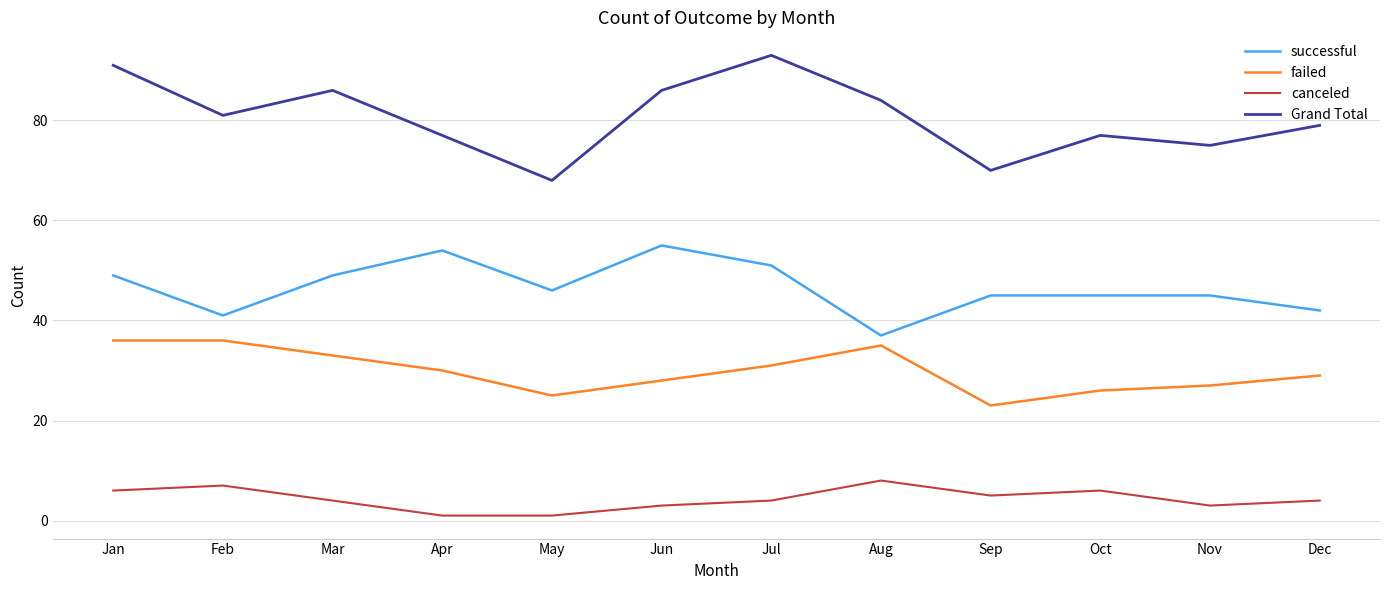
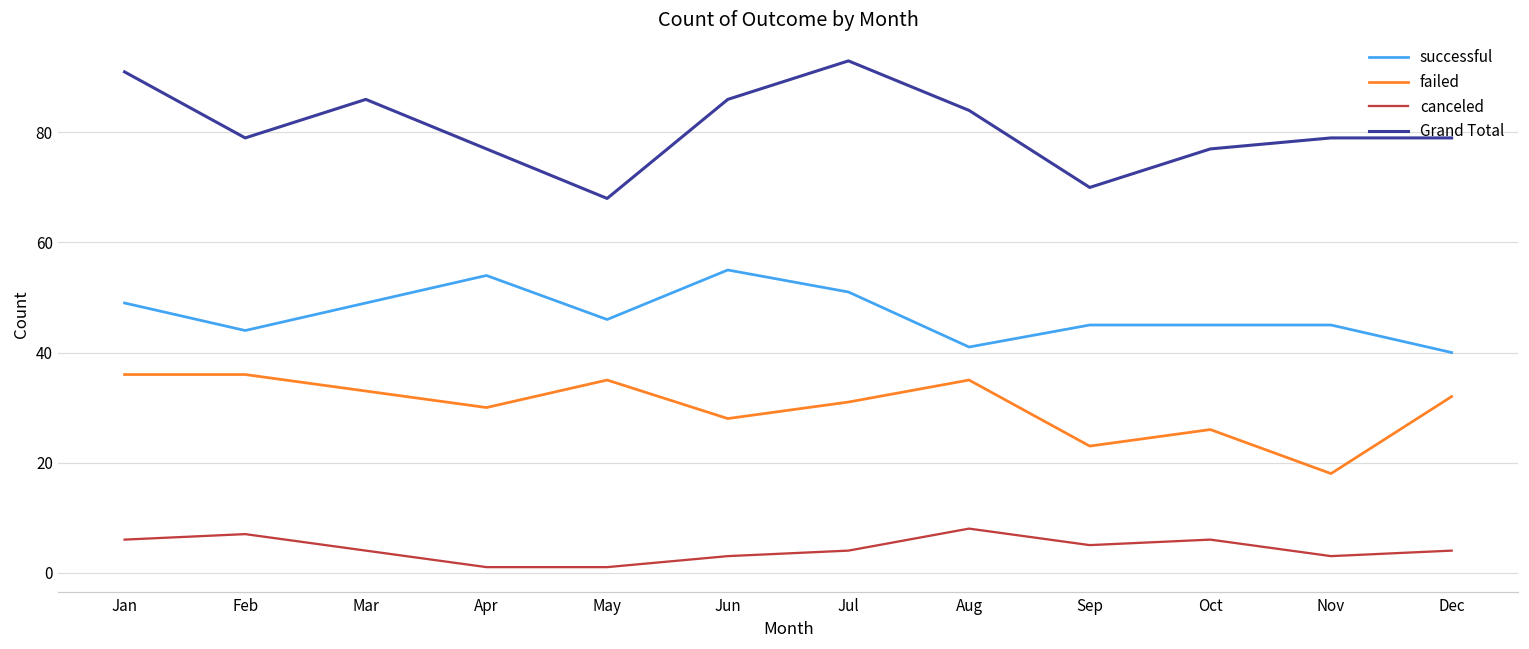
successful, Feb: 41 -> 44
Grand Total, Feb: 81 -> 79
failed, May: 25 -> 35
successful, Aug: 37 -> 41
failed, Nov: 27 -> 18
Grand Total, Nov: 75 -> 79
successful, Dec: 42 -> 40
failed, Dec: 29 -> 32
